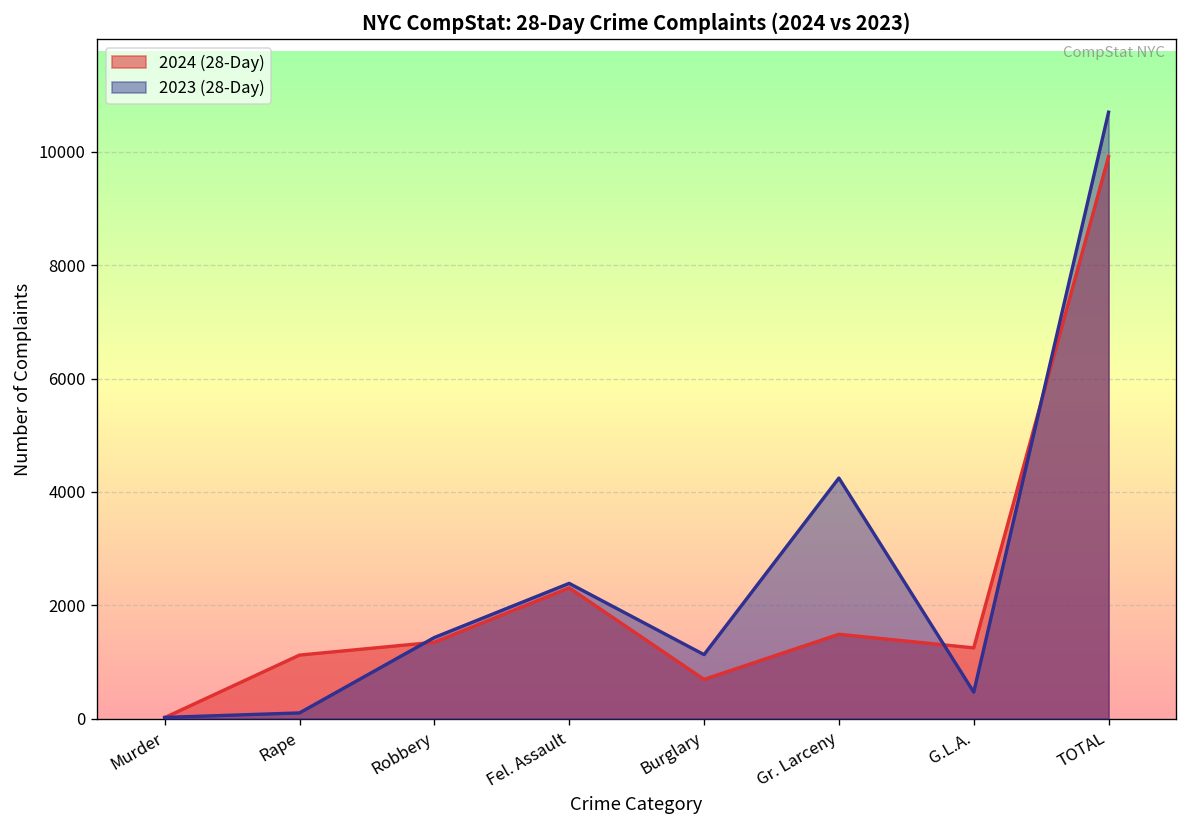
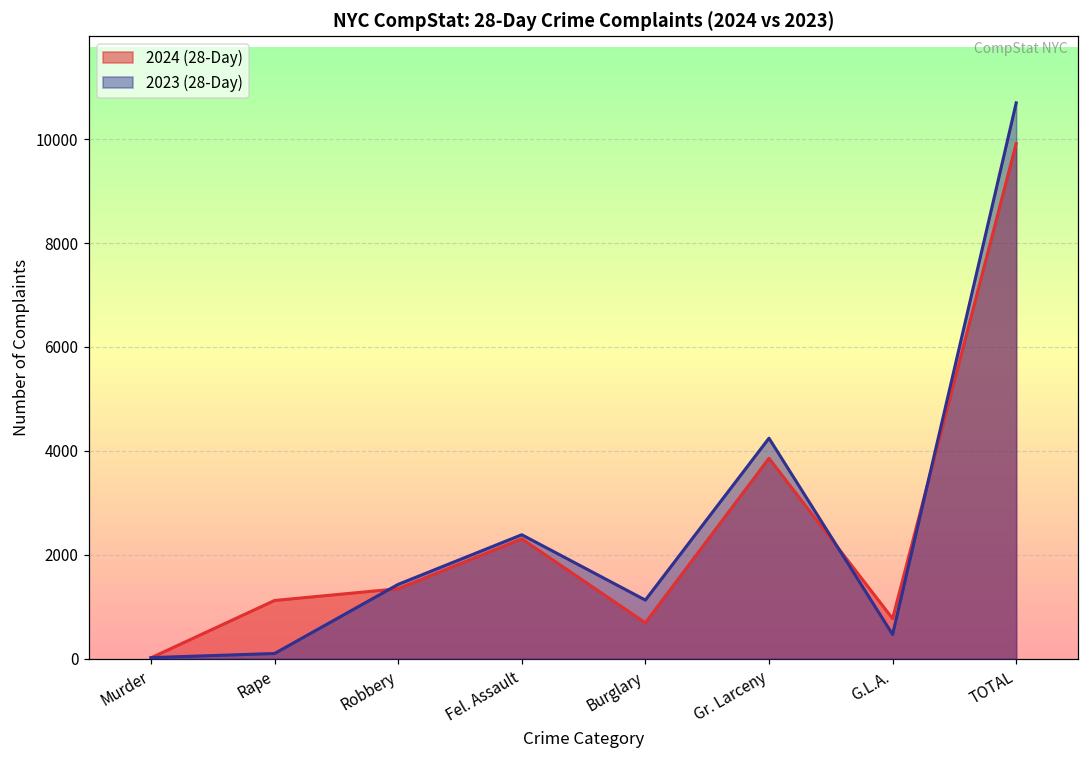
2024 (28-Day), Gr. Larceny: 1500 -> 3900
2024 (28-Day), G.L.A.: 1300 -> 800
